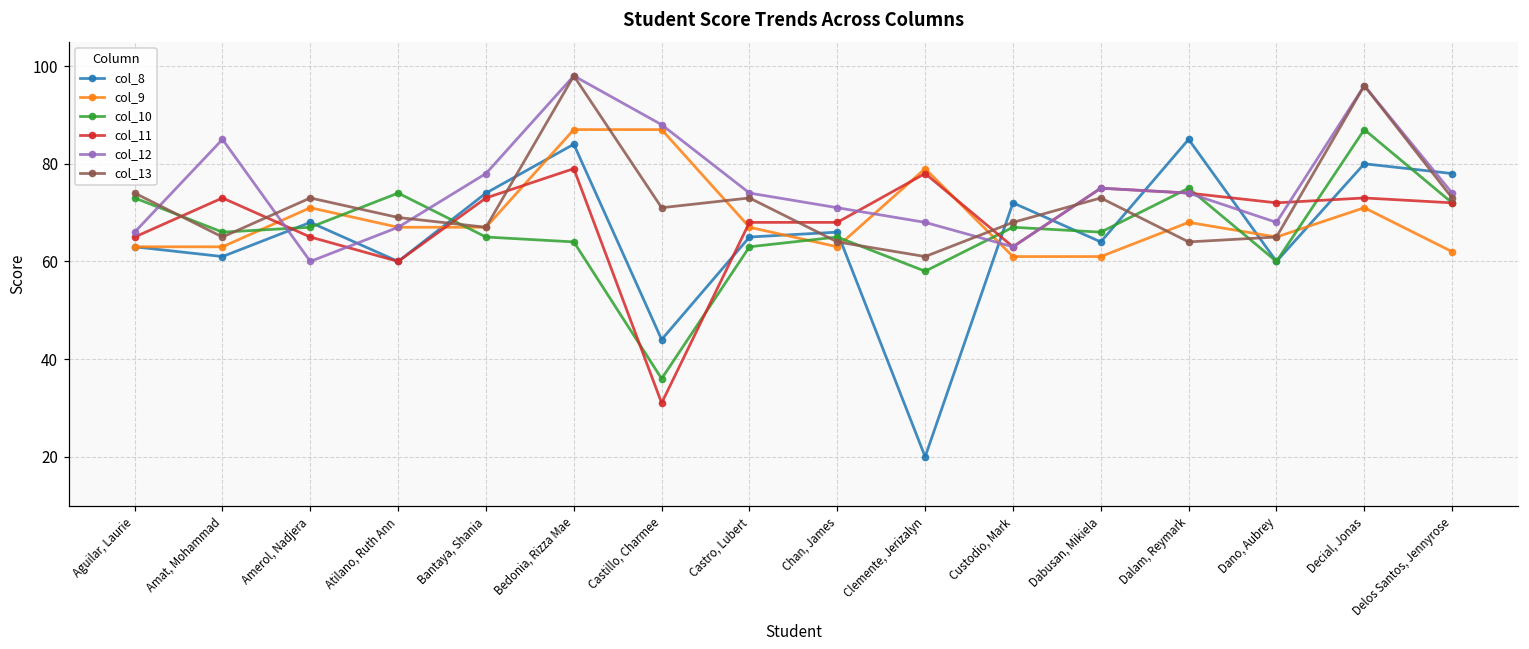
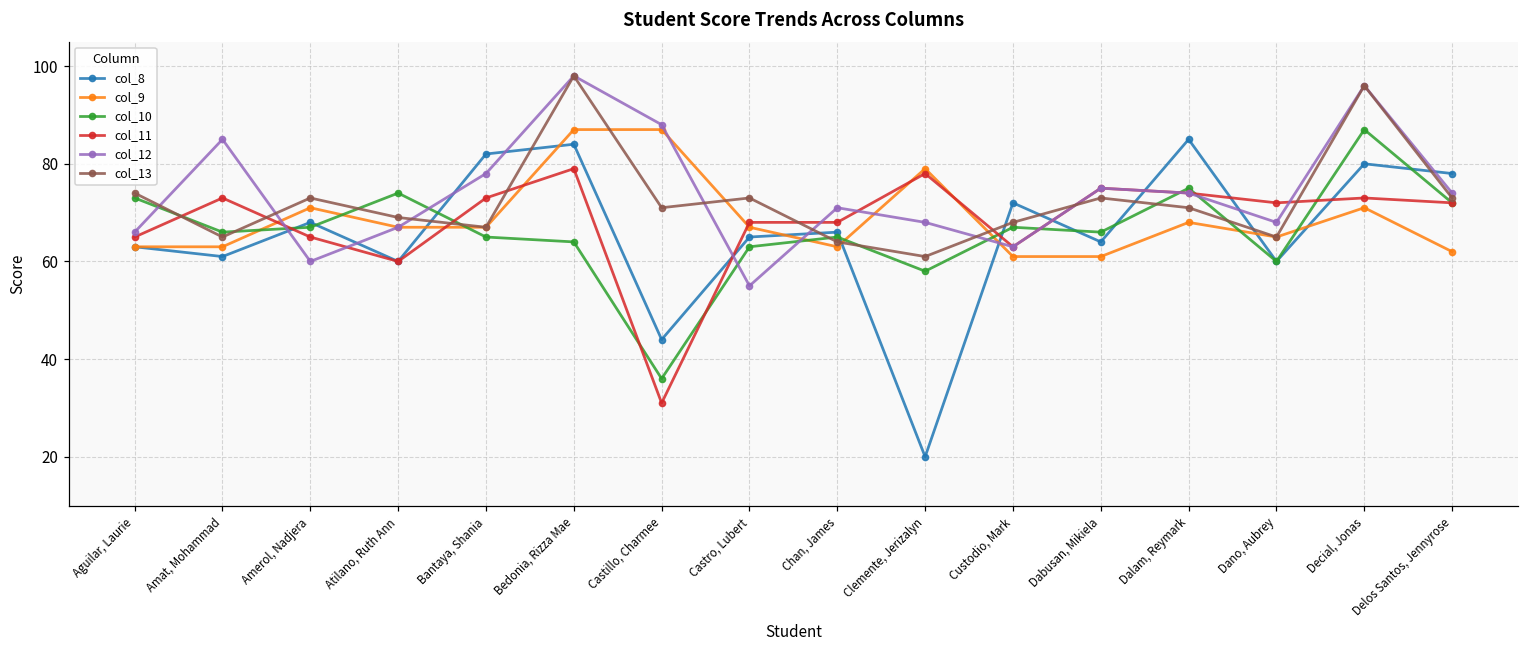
col_8, Bantaya, Shania: 74 -> 82
col_12, Castro, Lubert: 74 -> 55
col_13, Dalam, Reymark: 64 -> 71
